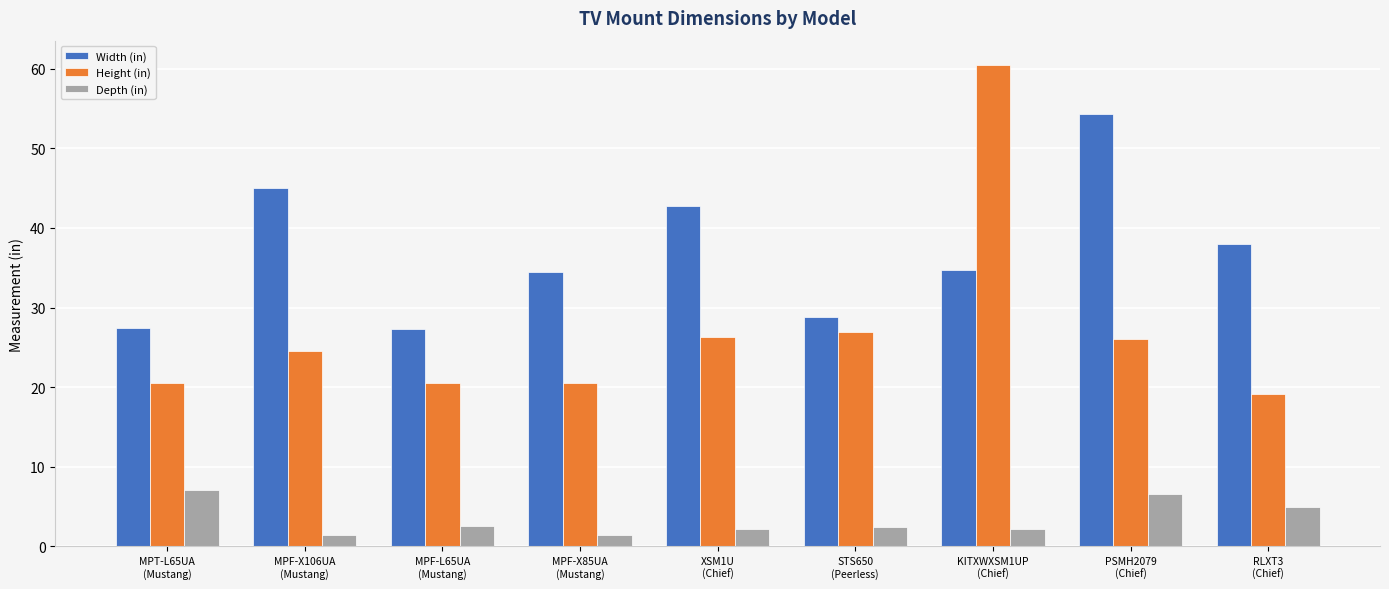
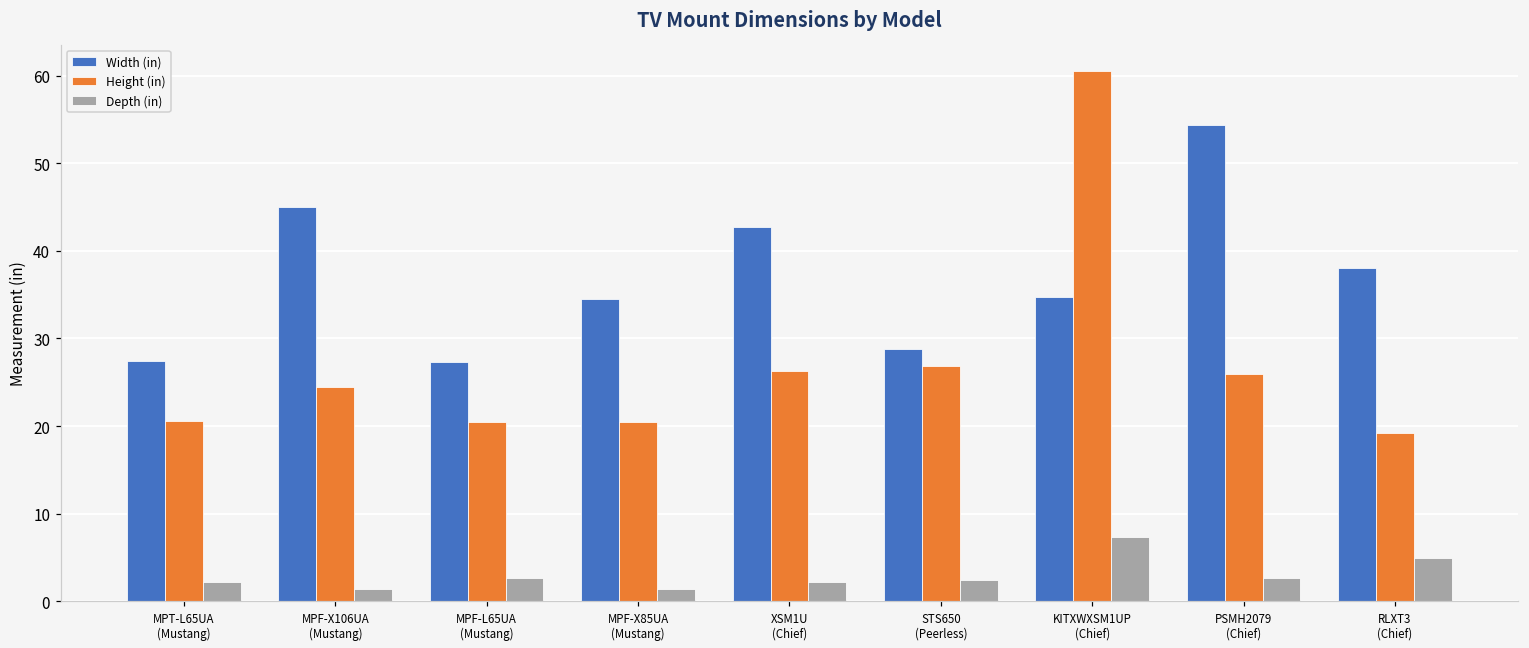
Depth (in), MPT-L65UA (Mustang): 7 -> 2
Depth (in), KITXWXSM1UP (Chief): 2 -> 7
Depth (in), PSMH2079 (Chief): 7 -> 3
